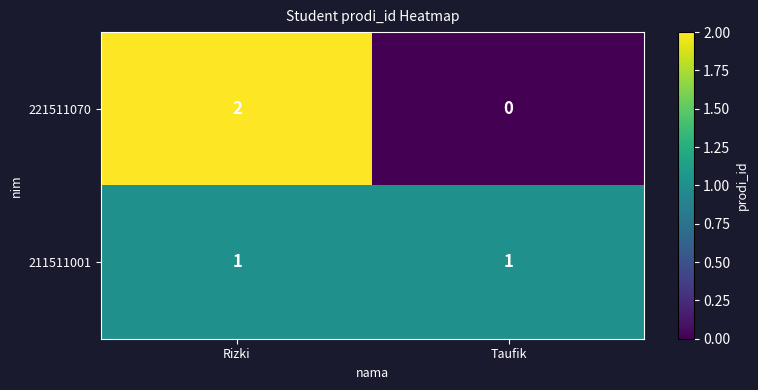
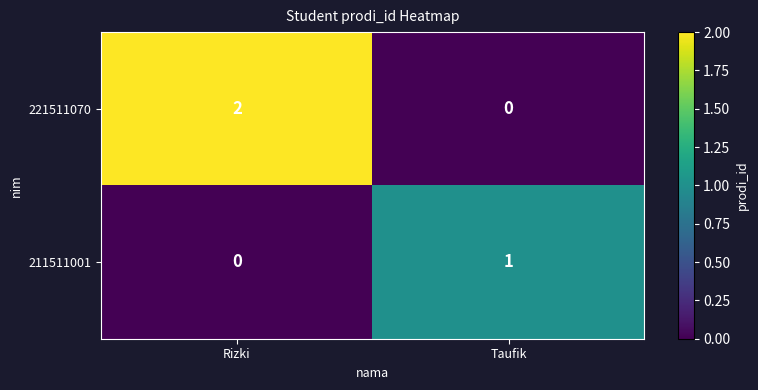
211511001, Rizki: 1 -> 0
